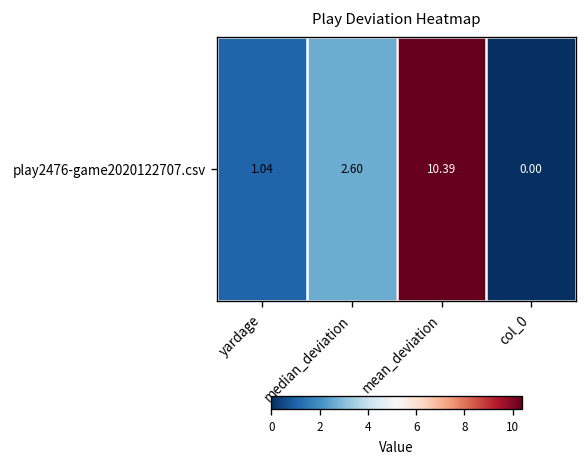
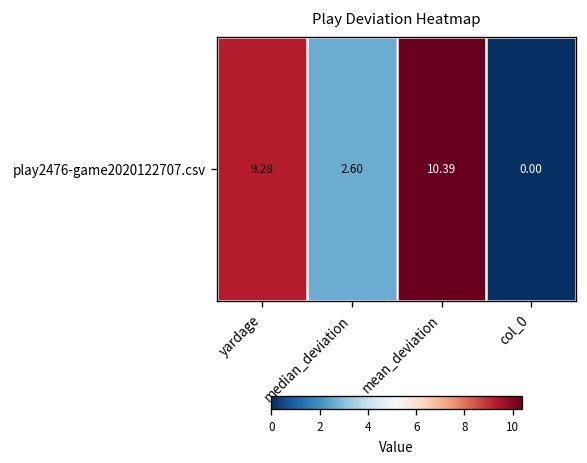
play2476-game2020122707.csv, yardage: 1.04 -> 9.28
